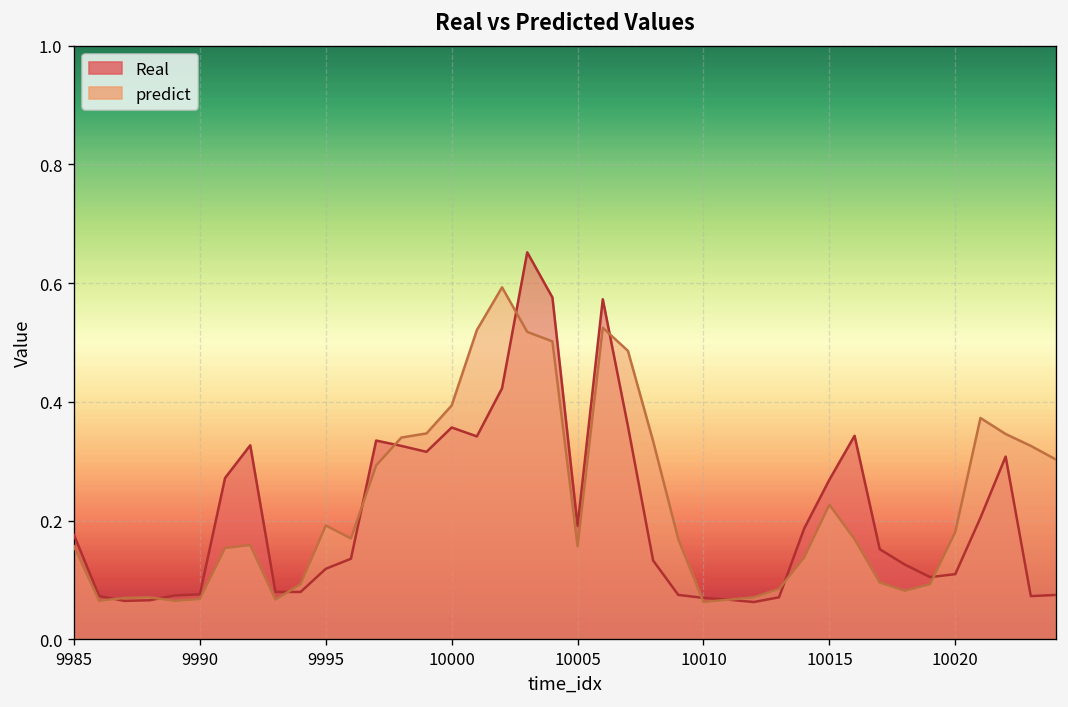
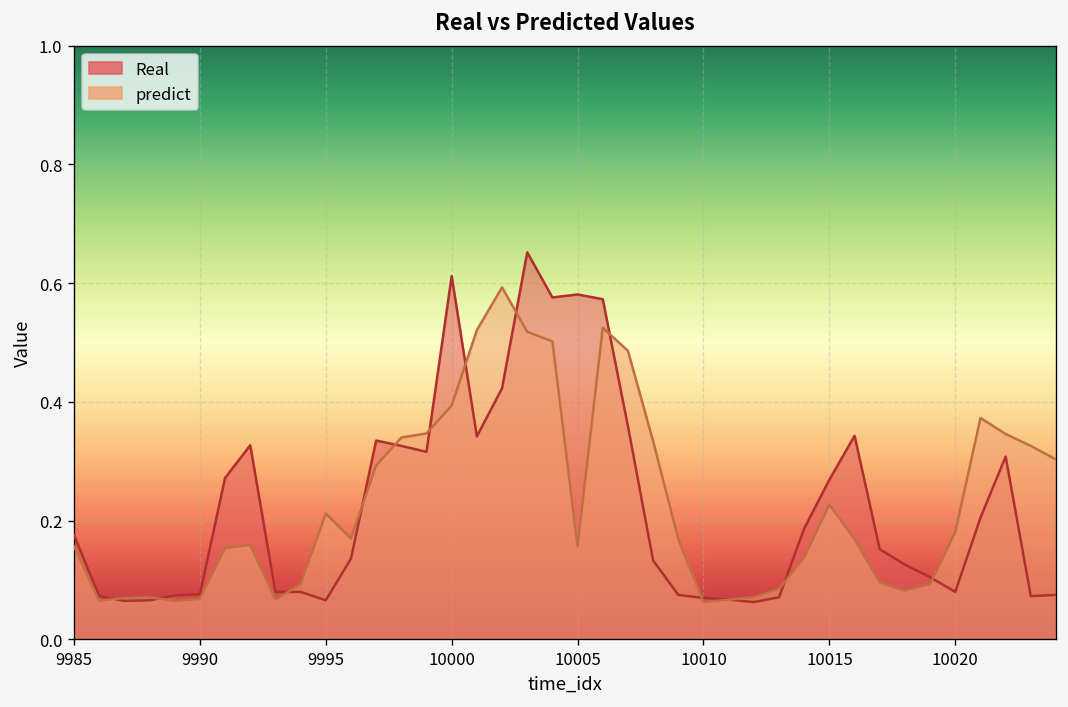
Real, 9995: 0.12 -> 0.07
predict, 9995: 0.19 -> 0.21
Real, 10000: 0.36 -> 0.61
Real, 10005: 0.19 -> 0.58
Real, 10020: 0.11 -> 0.08
